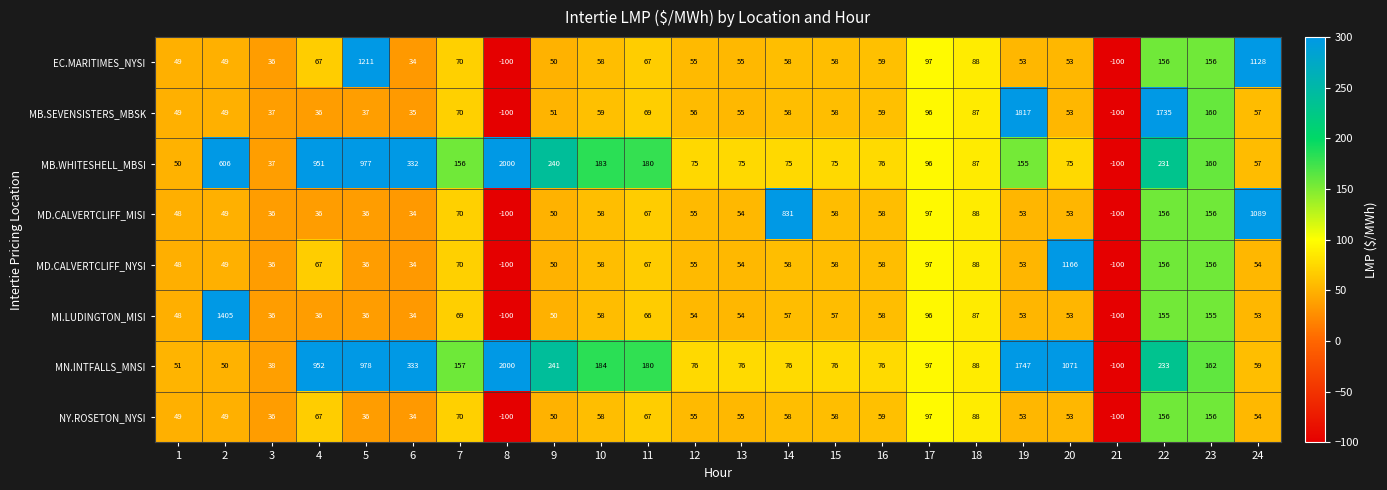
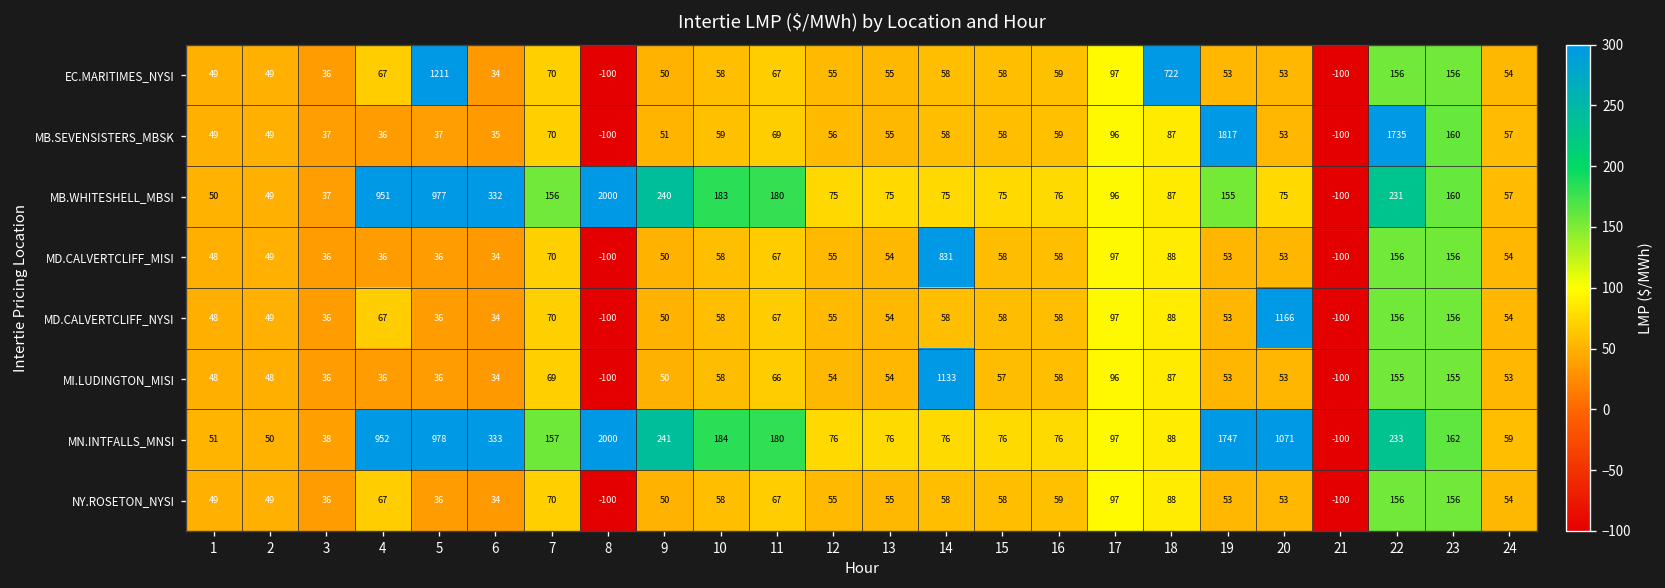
EC.MARITIMES_NYSI, 18: 88 -> 722
EC.MARITIMES_NYSI, 24: 1128 -> 54
MB.WHITESHELL_MBSI, 2: 606 -> 49
MD.CALVERTCLIFF_MISI, 24: 1089 -> 54
MI.LUDINGTON_MISI, 2: 1405 -> 48
MI.LUDINGTON_MISI, 14: 57 -> 1133
